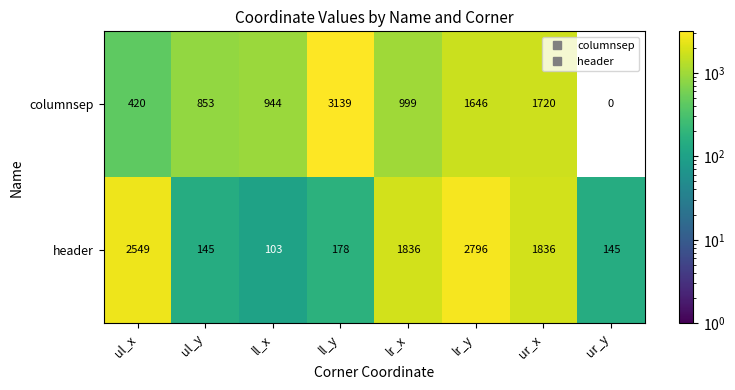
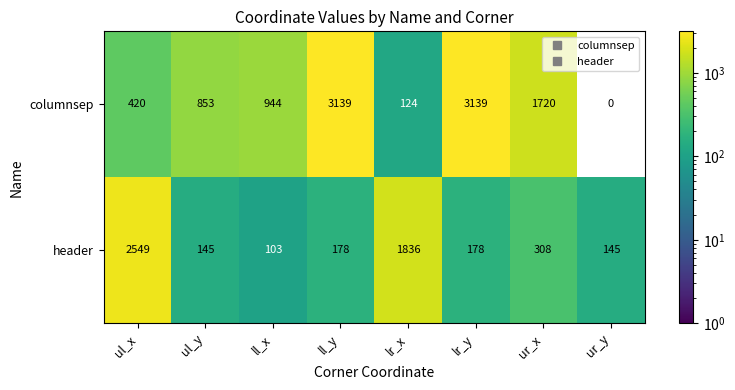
columnsep, lr_x: 999 -> 124
columnsep, lr_y: 1646 -> 3139
header, lr_y: 2796 -> 178
header, ur_x: 1836 -> 308
